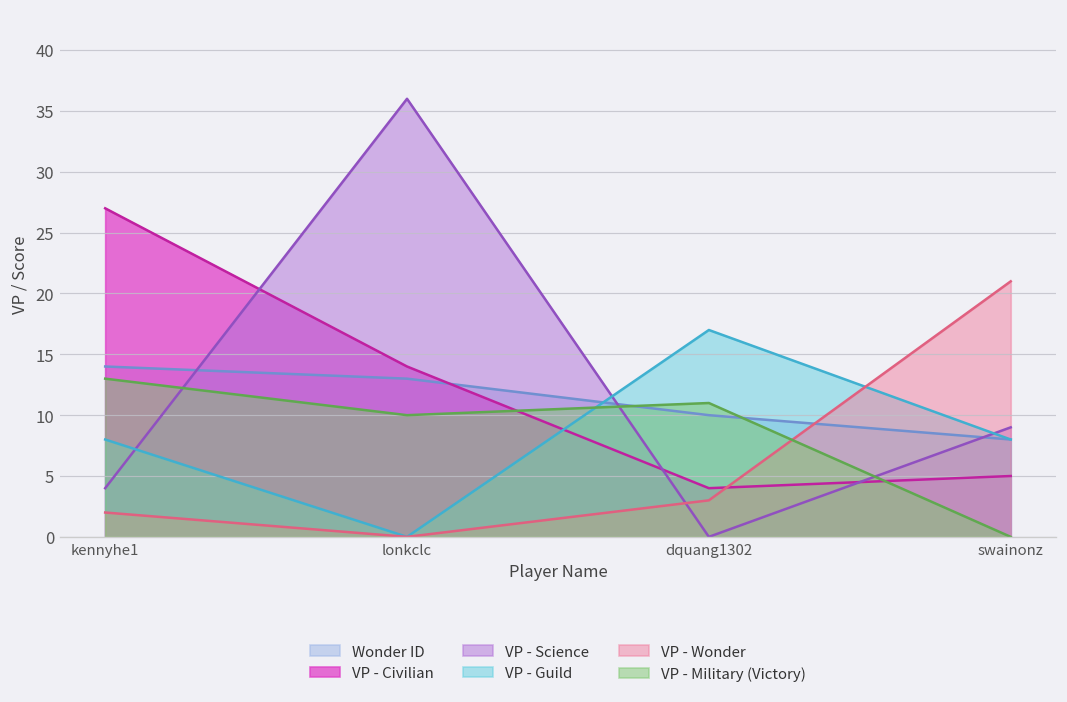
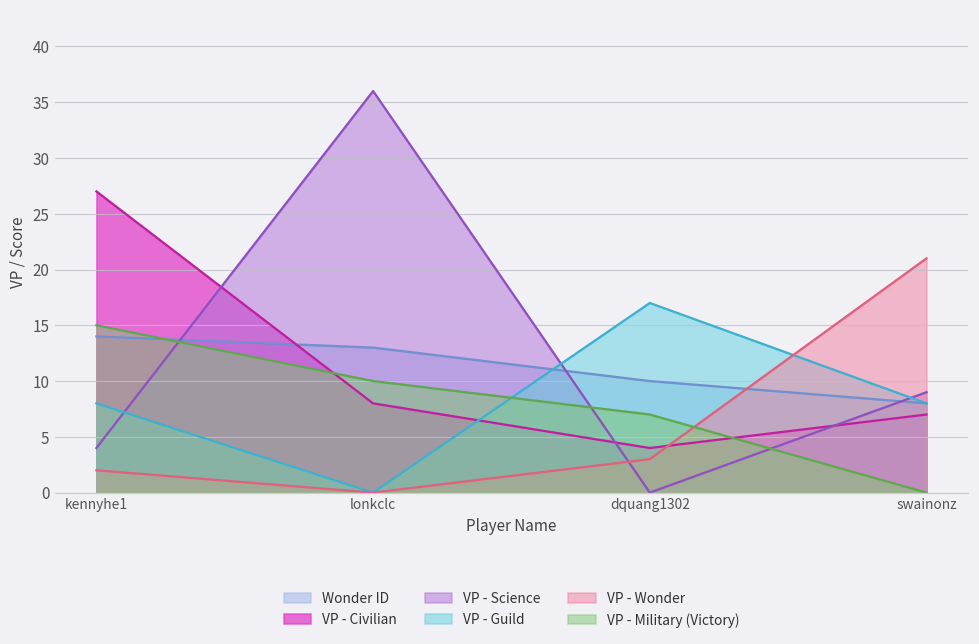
VP - Military (Victory), kennyhe1: 13 -> 15
VP - Civilian, lonkclc: 14 -> 8
VP - Military (Victory), dquang1302: 11 -> 7
VP - Civilian, swainonz: 5 -> 7
